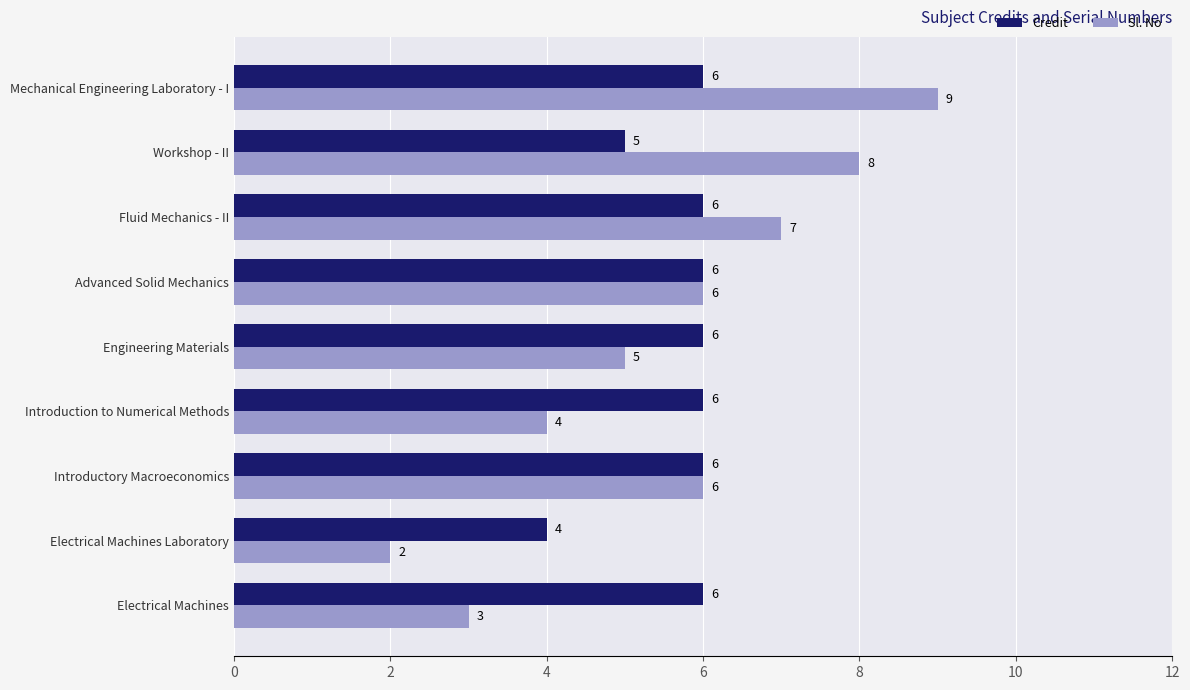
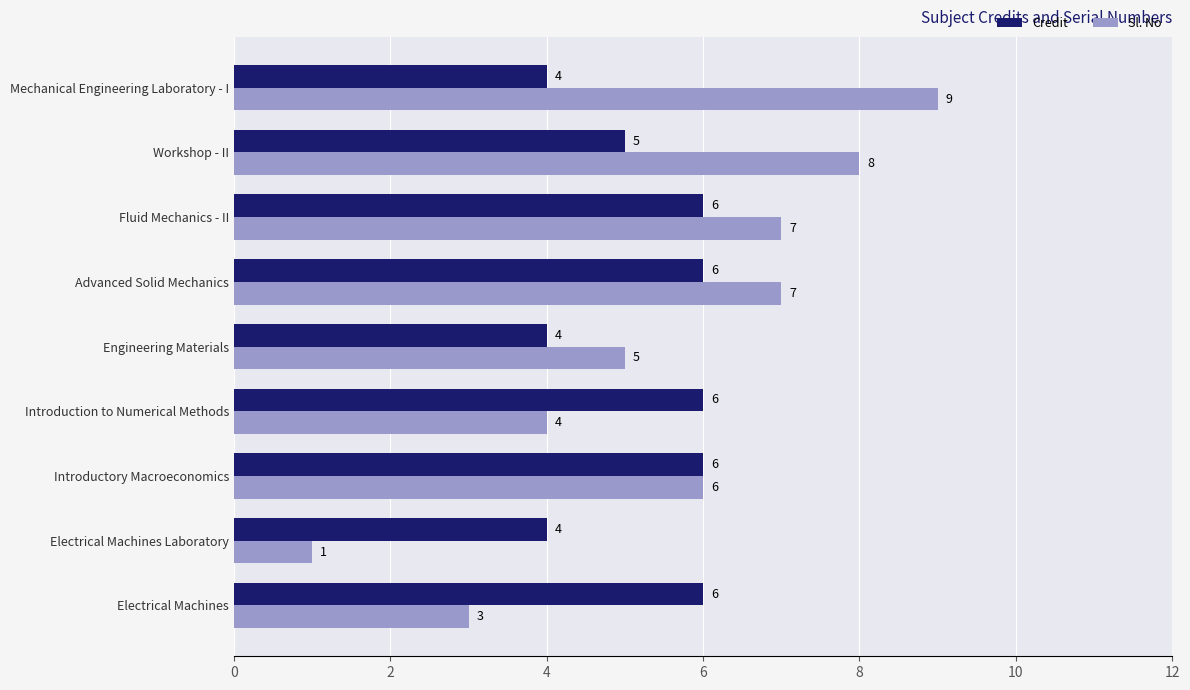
Credit, Mechanical Engineering Laboratory - I: 6 -> 4
Sl. No, Advanced Solid Mechanics: 6 -> 7
Credit, Engineering Materials: 6 -> 4
Sl. No, Electrical Machines Laboratory: 2 -> 1
